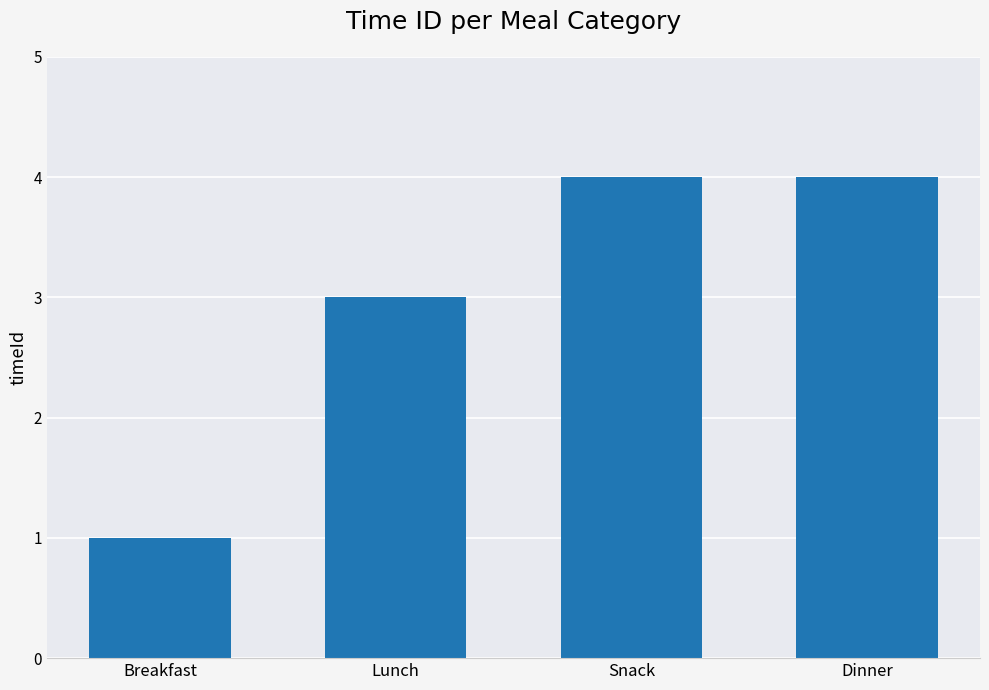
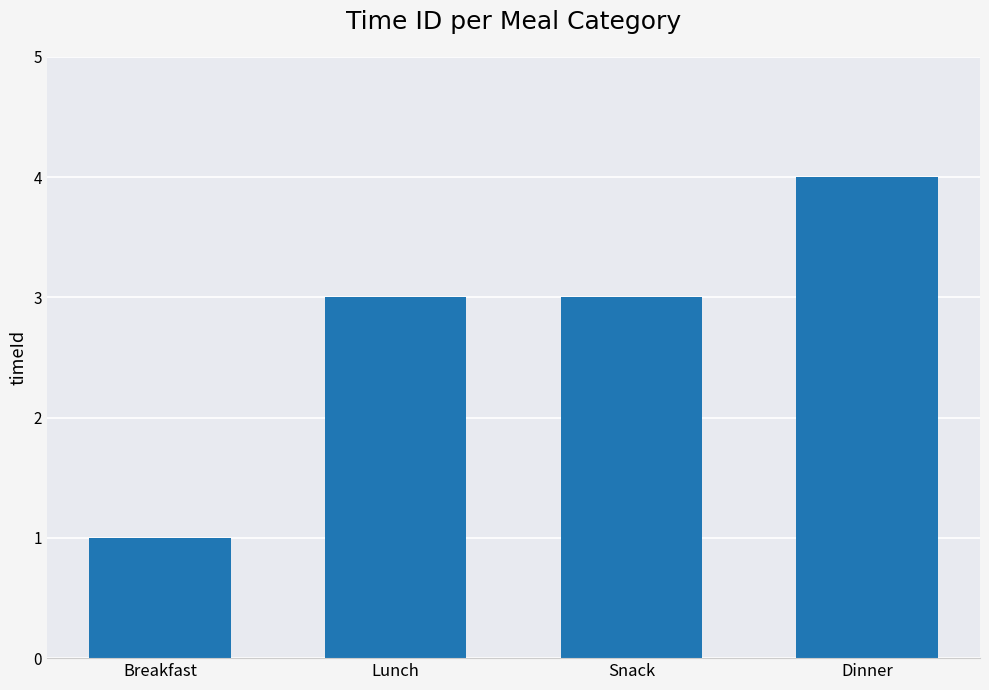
Snack: 4 -> 3
